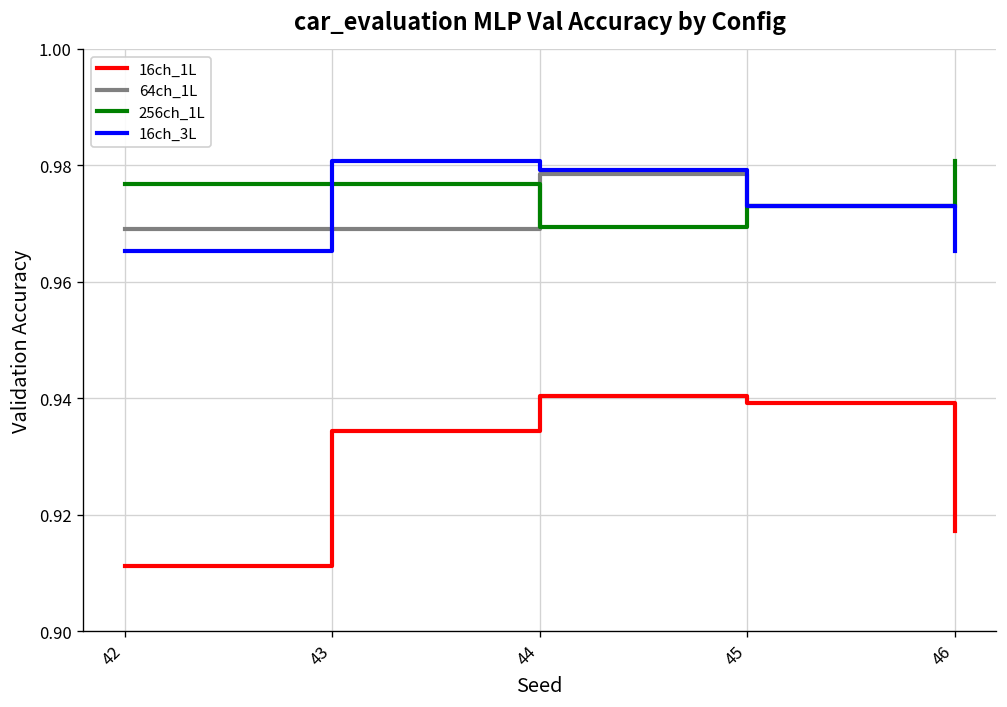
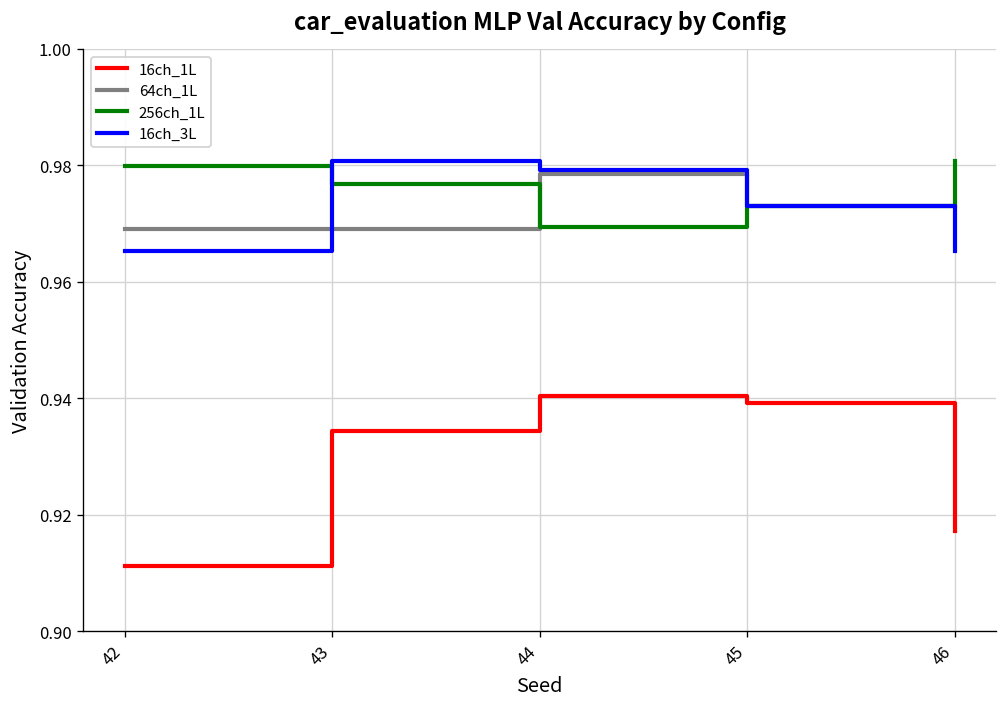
256ch_1L, 42: 0.977 -> 0.980
